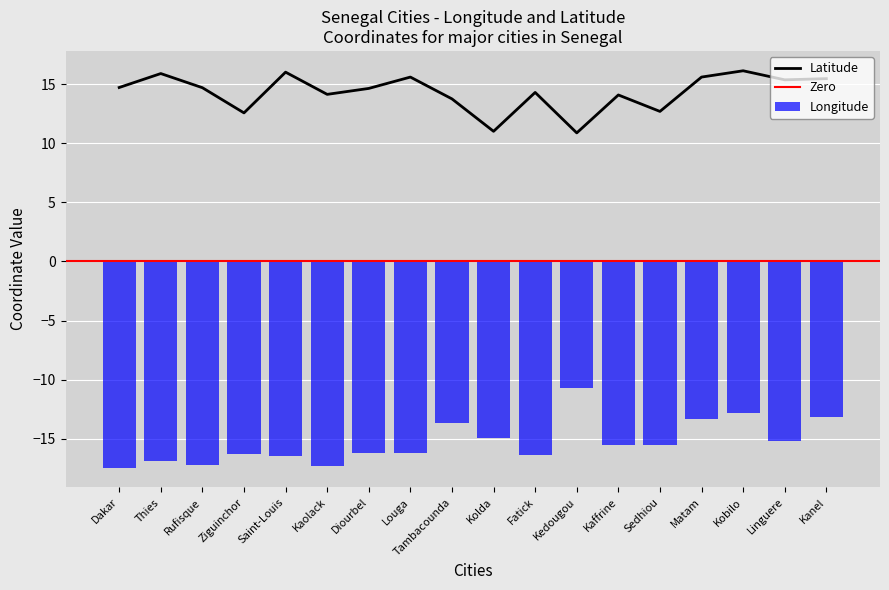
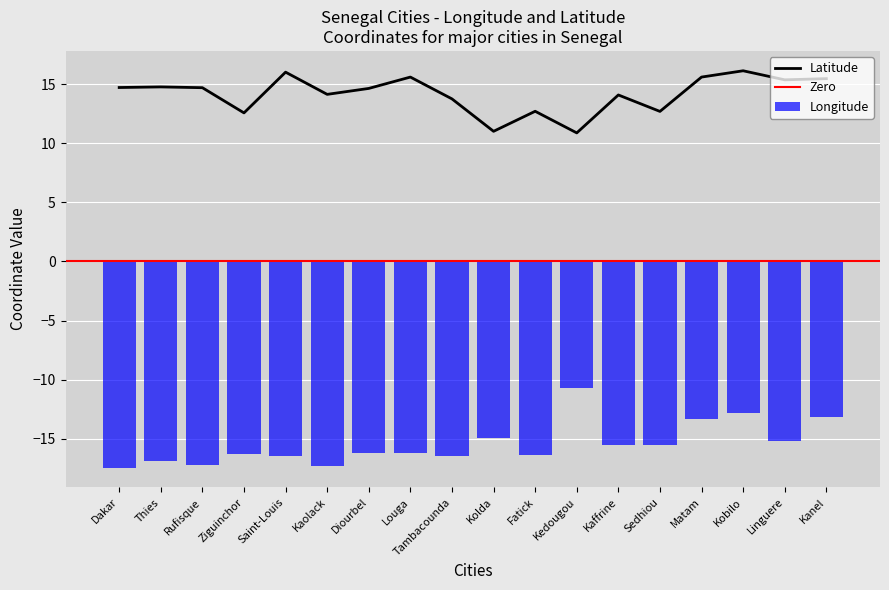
Latitude, Thies: 15.9 -> 14.8
Longitude, Tambacounda: -13.7 -> -16.5
Latitude, Fatick: 14.3 -> 12.7
